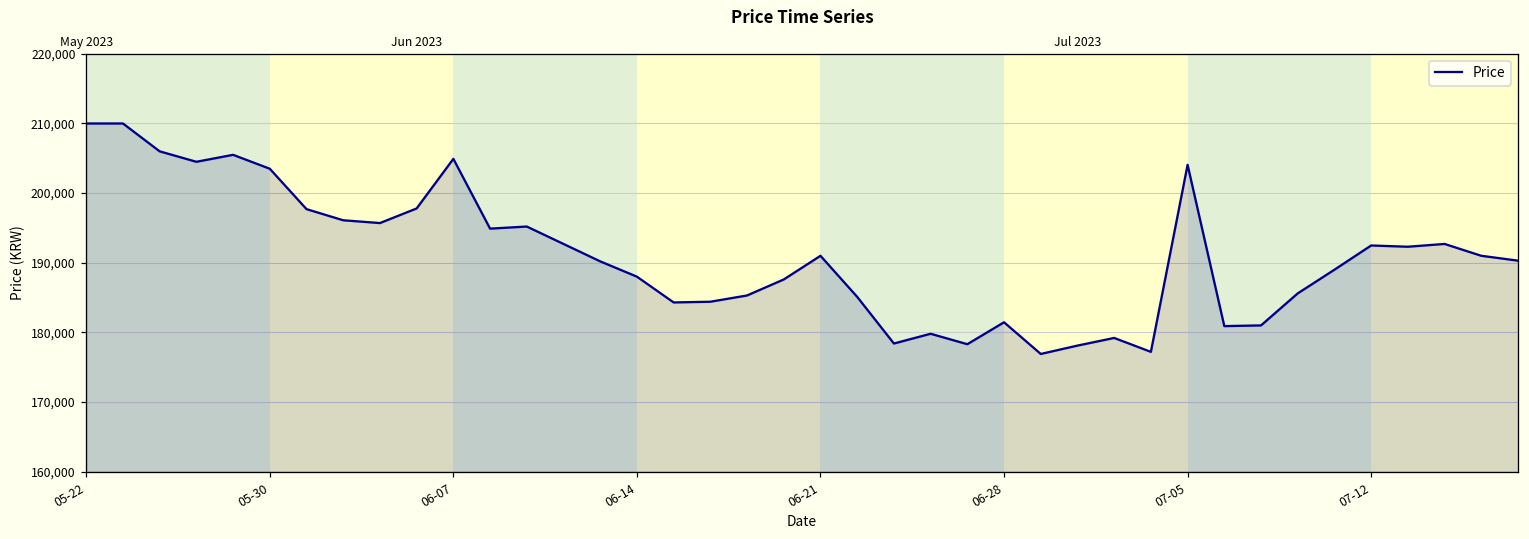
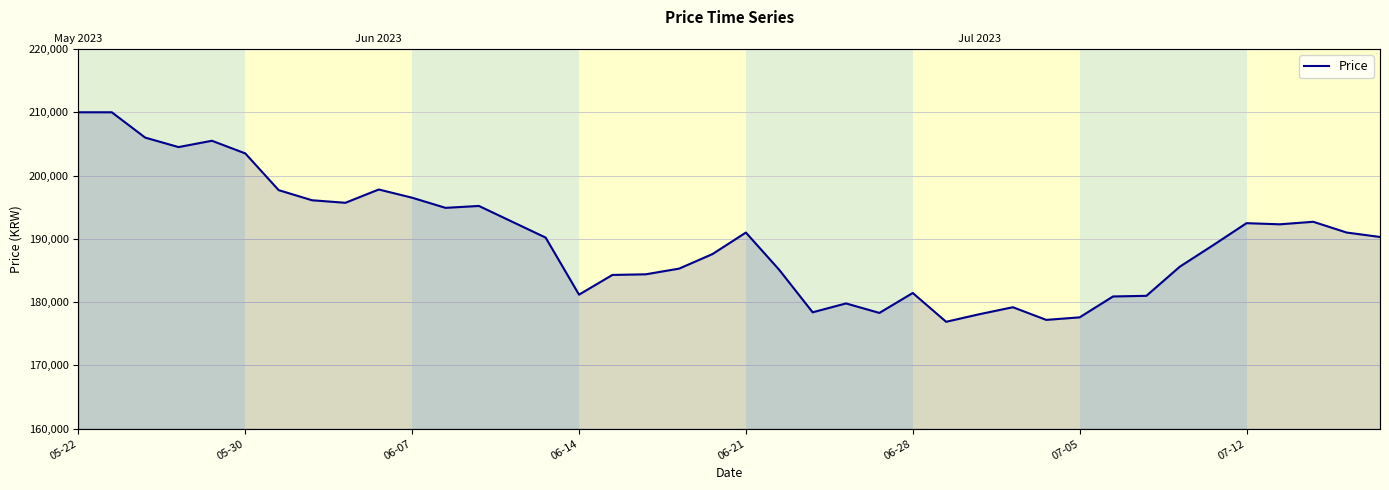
06-07: 205,000 -> 197,000
06-14: 188,000 -> 181,000
07-05: 204,000 -> 178,000
